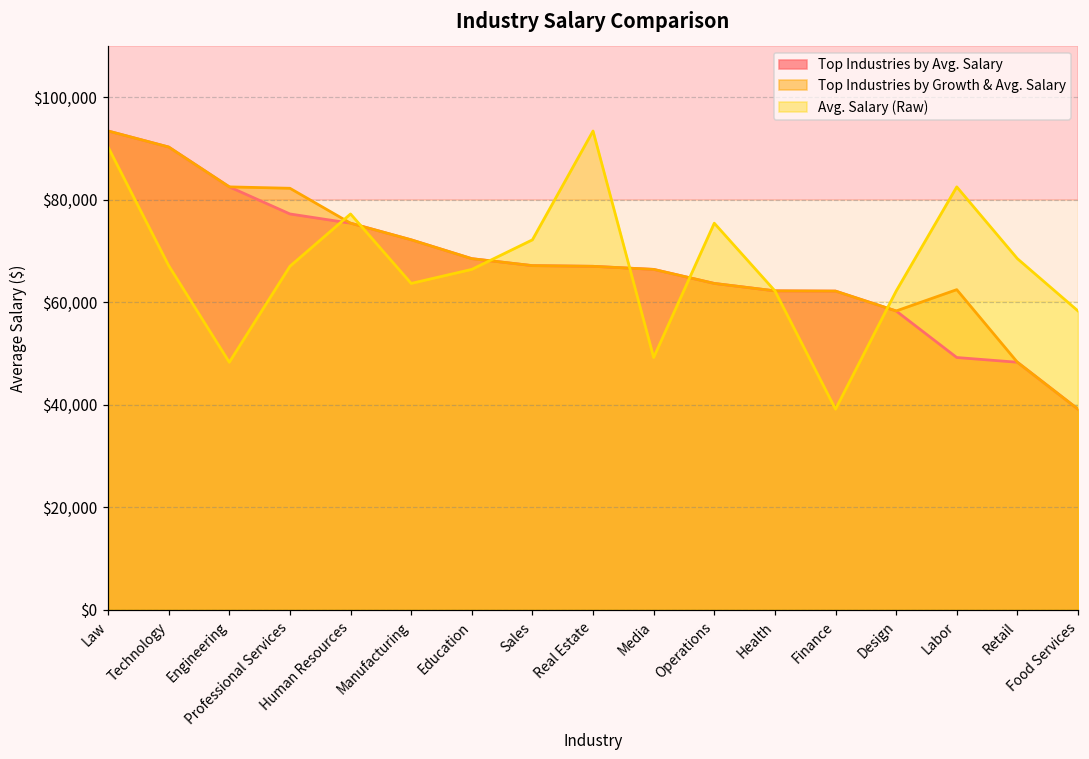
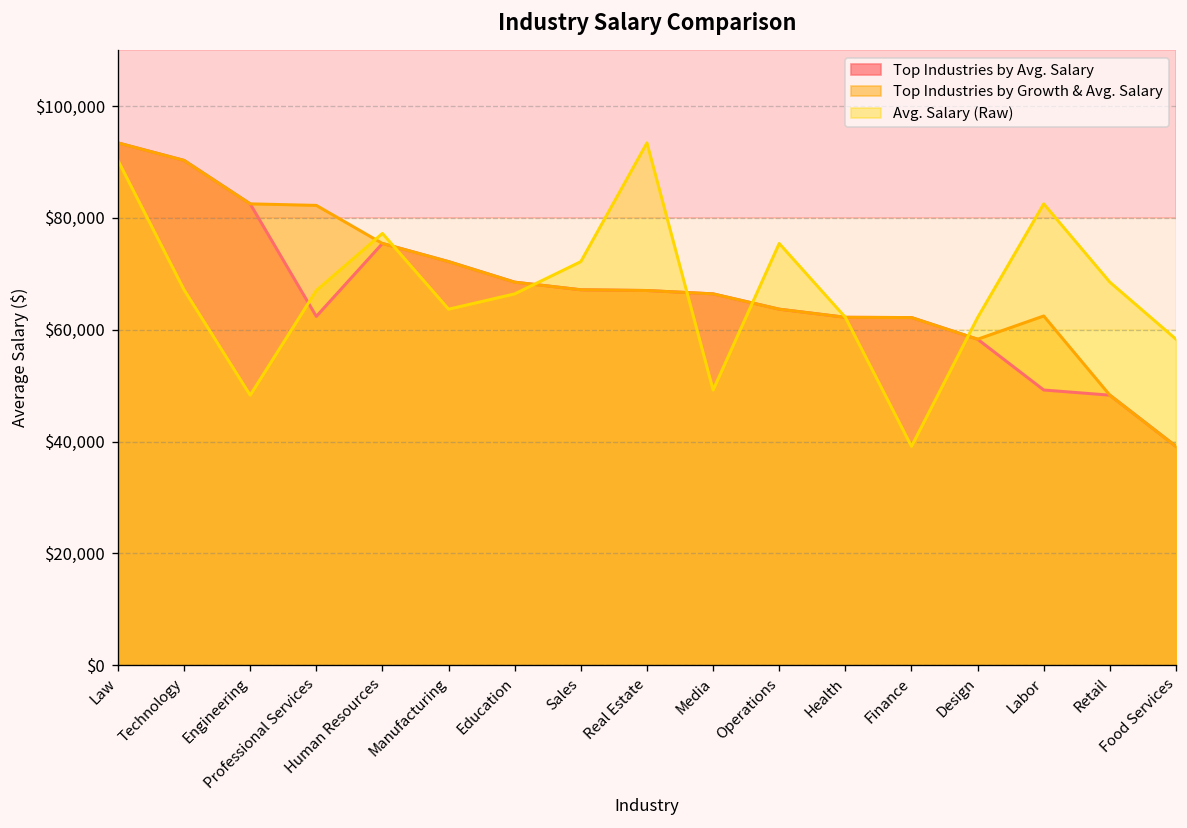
Top Industries by Avg. Salary, Professional Services: $77,000 -> $62,000
